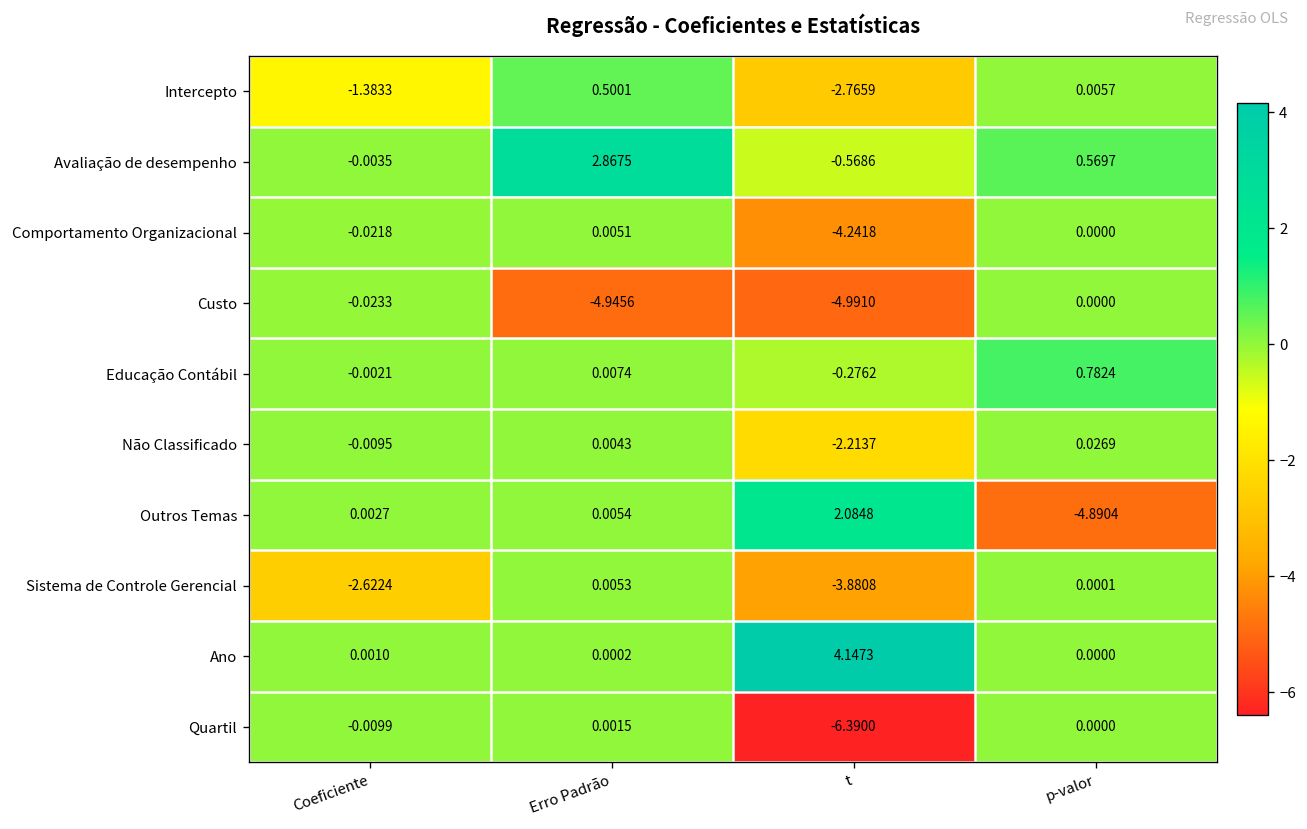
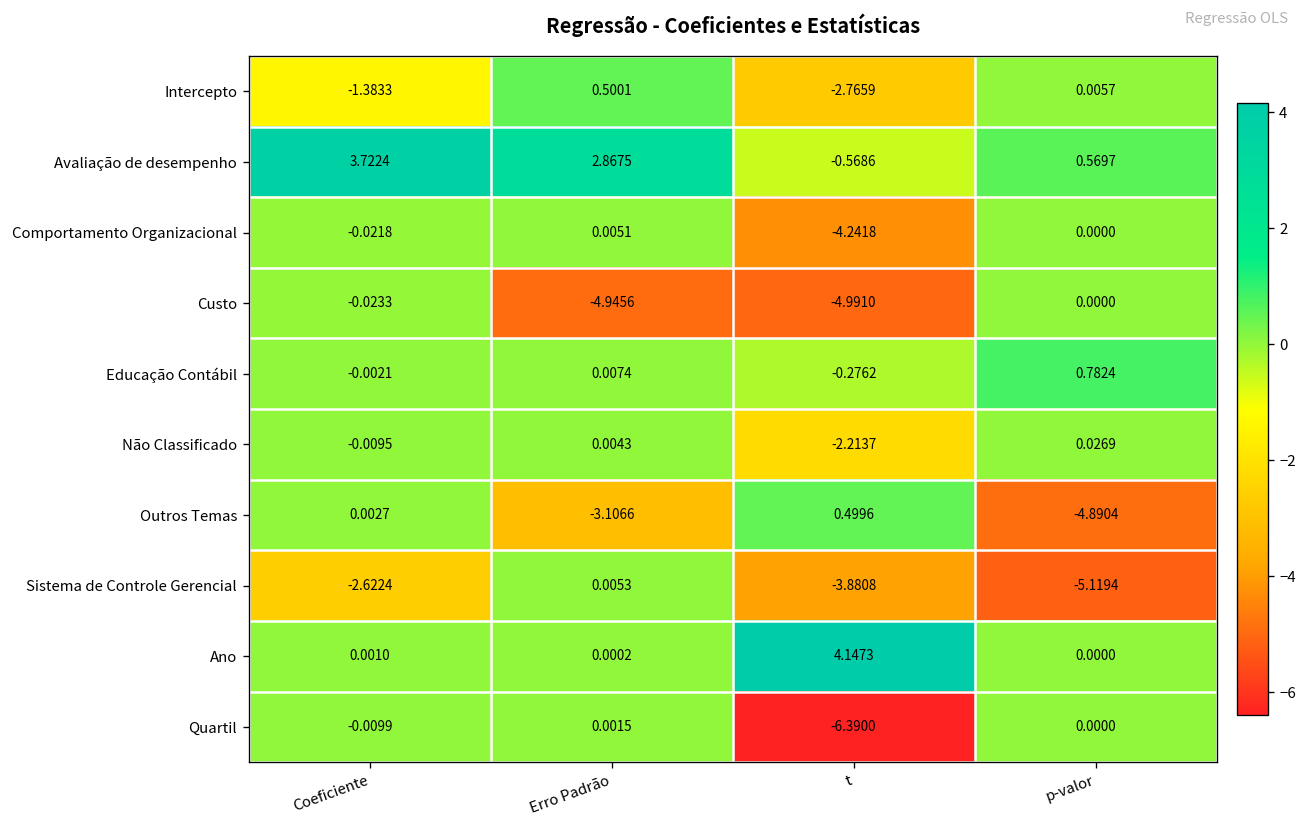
Avaliação de desempenho, Coeficiente: -0.0035 -> 3.7224
Outros Temas, Erro Padrão: 0.0054 -> -3.1066
Outros Temas, t: 2.0848 -> 0.4996
Sistema de Controle Gerencial, p-valor: 0.0001 -> -5.1194
